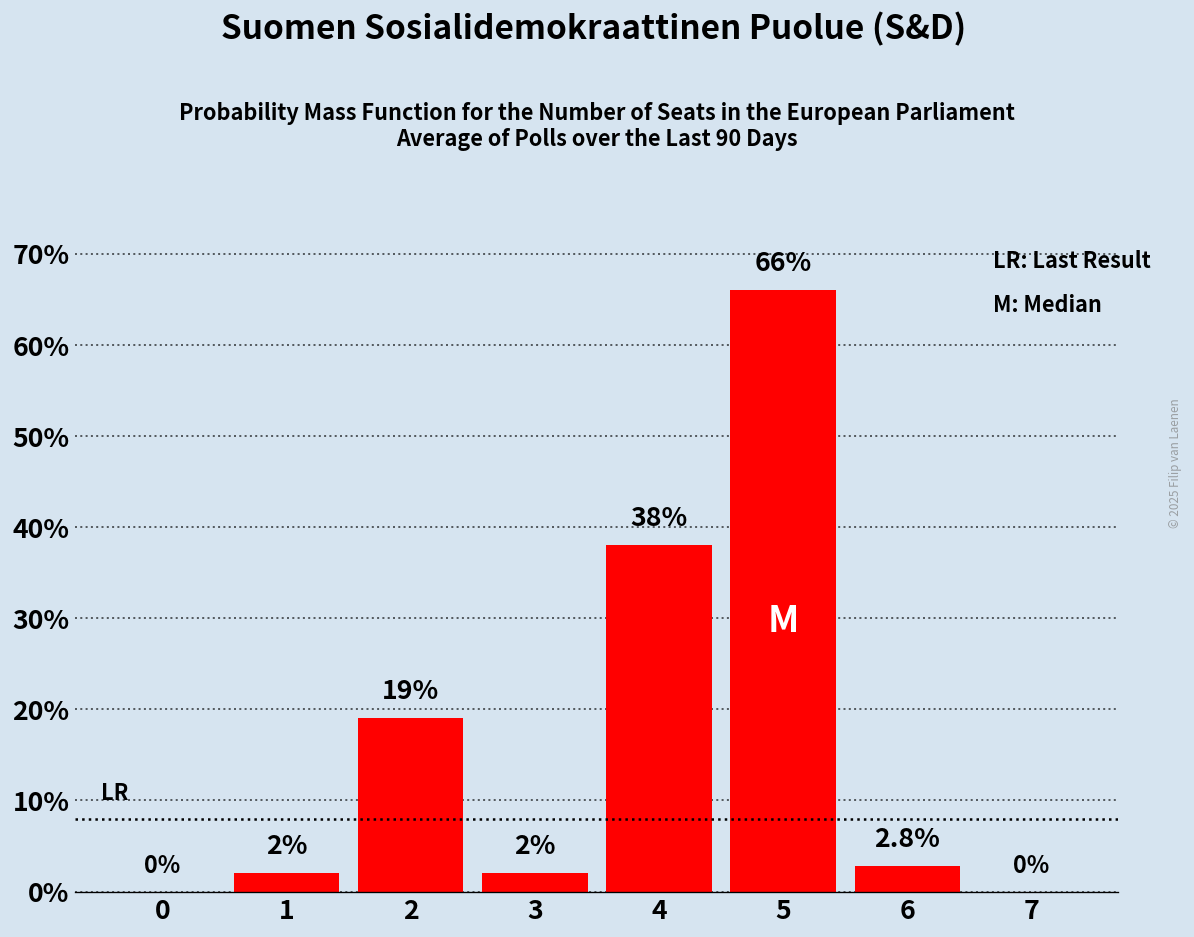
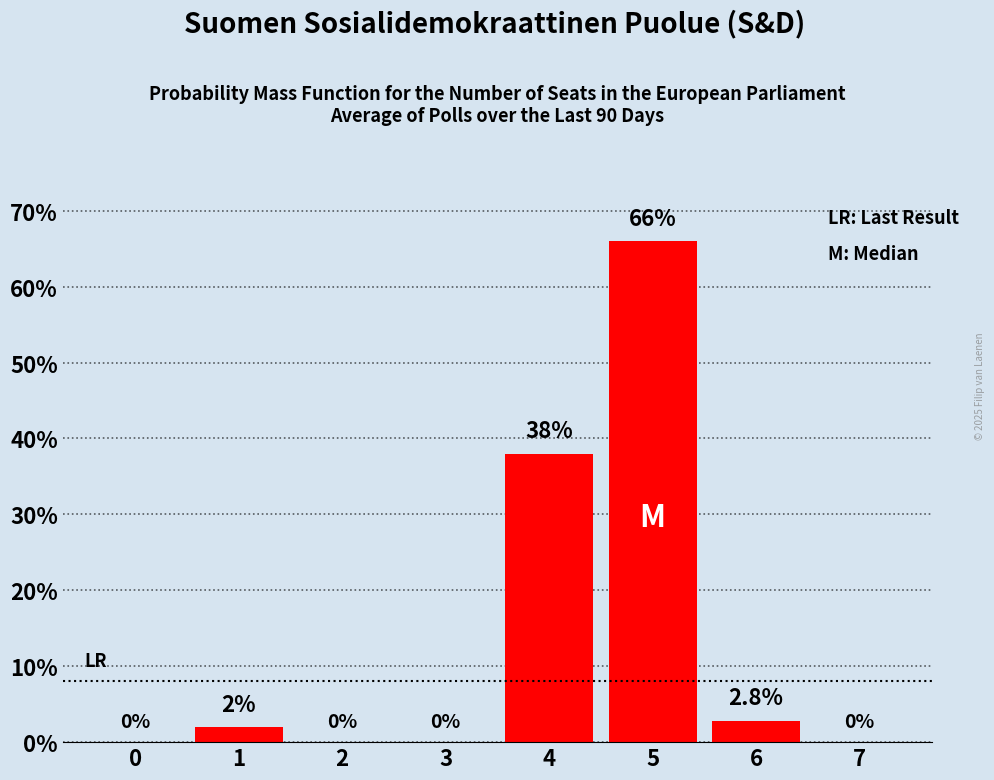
2: 19% -> 0%
3: 2% -> 0%
